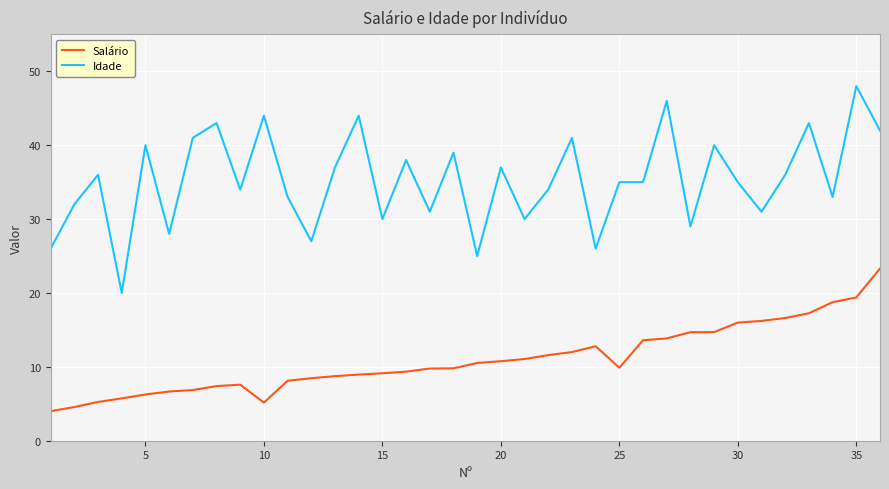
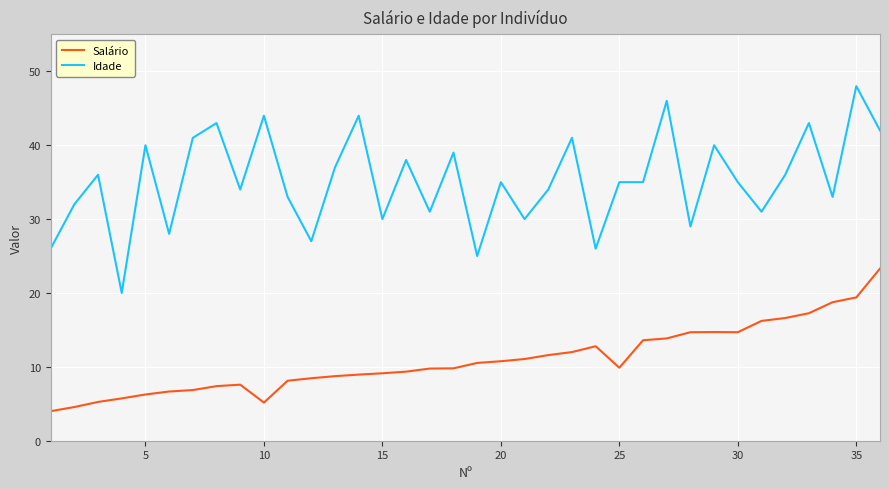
Idade, 20: 37 -> 35
Salário, 30: 16 -> 15
